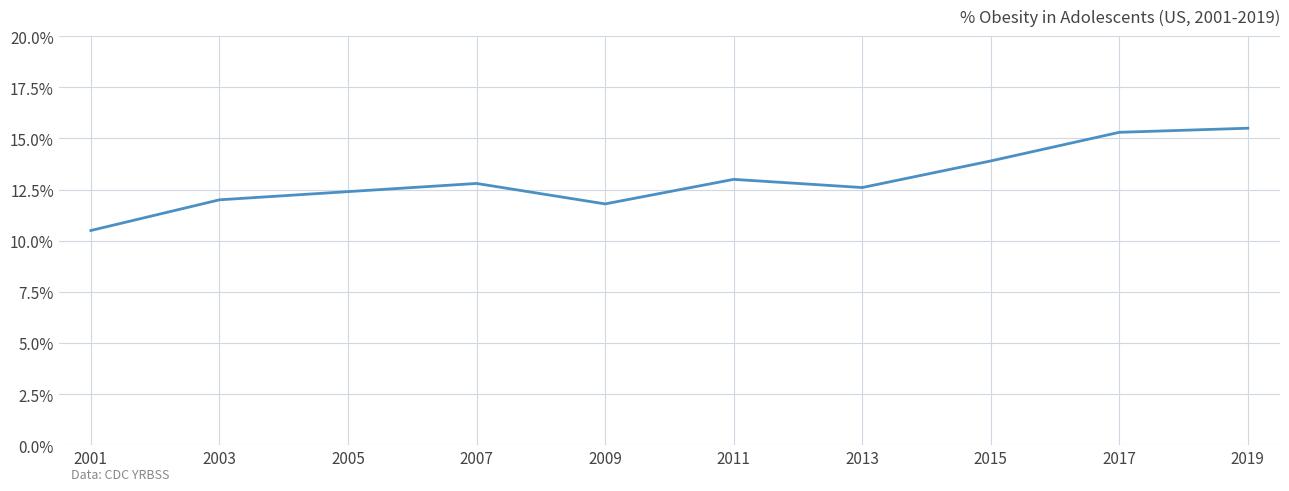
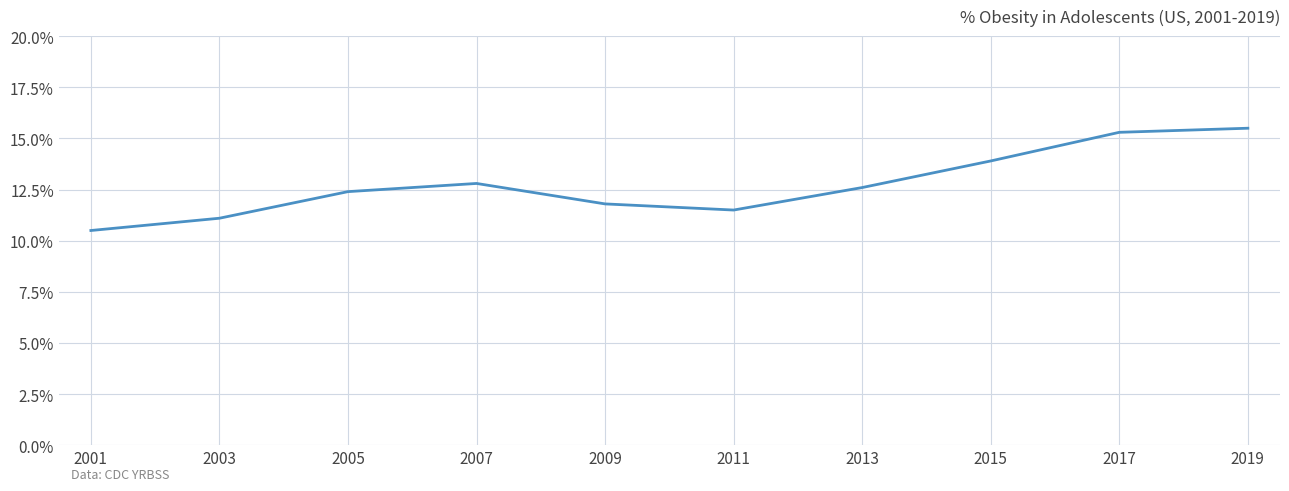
2003: 12.0% -> 11.1%
2011: 13.0% -> 11.5%
